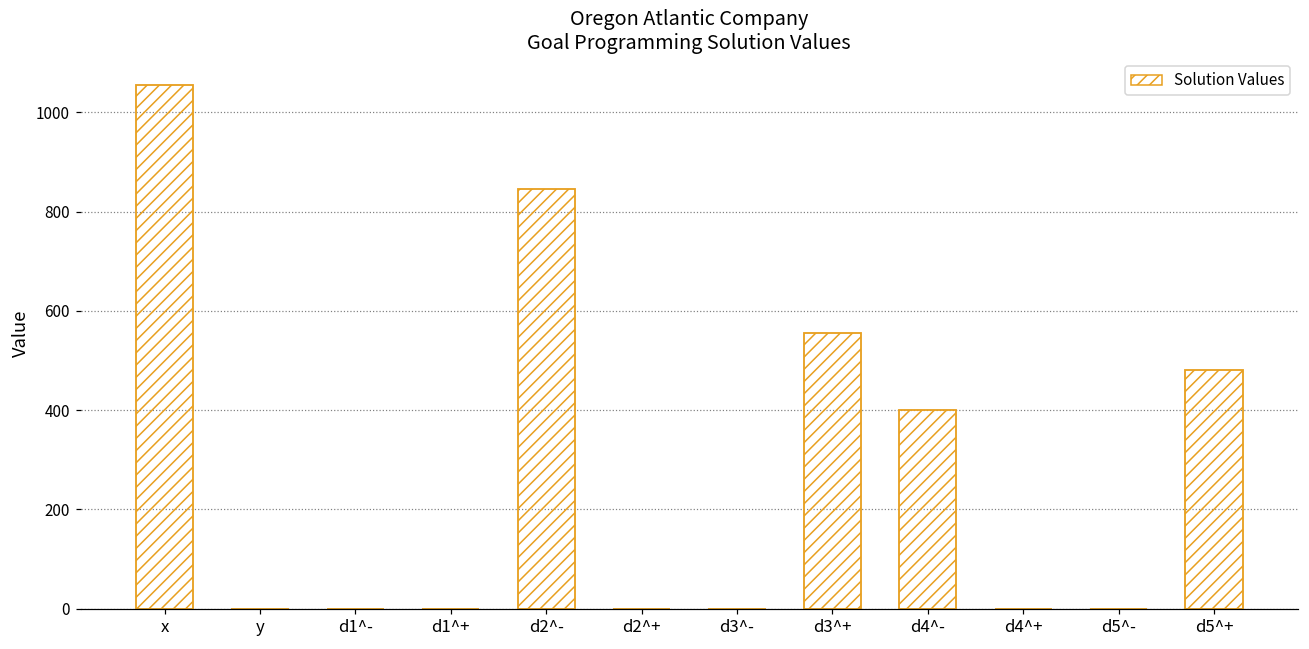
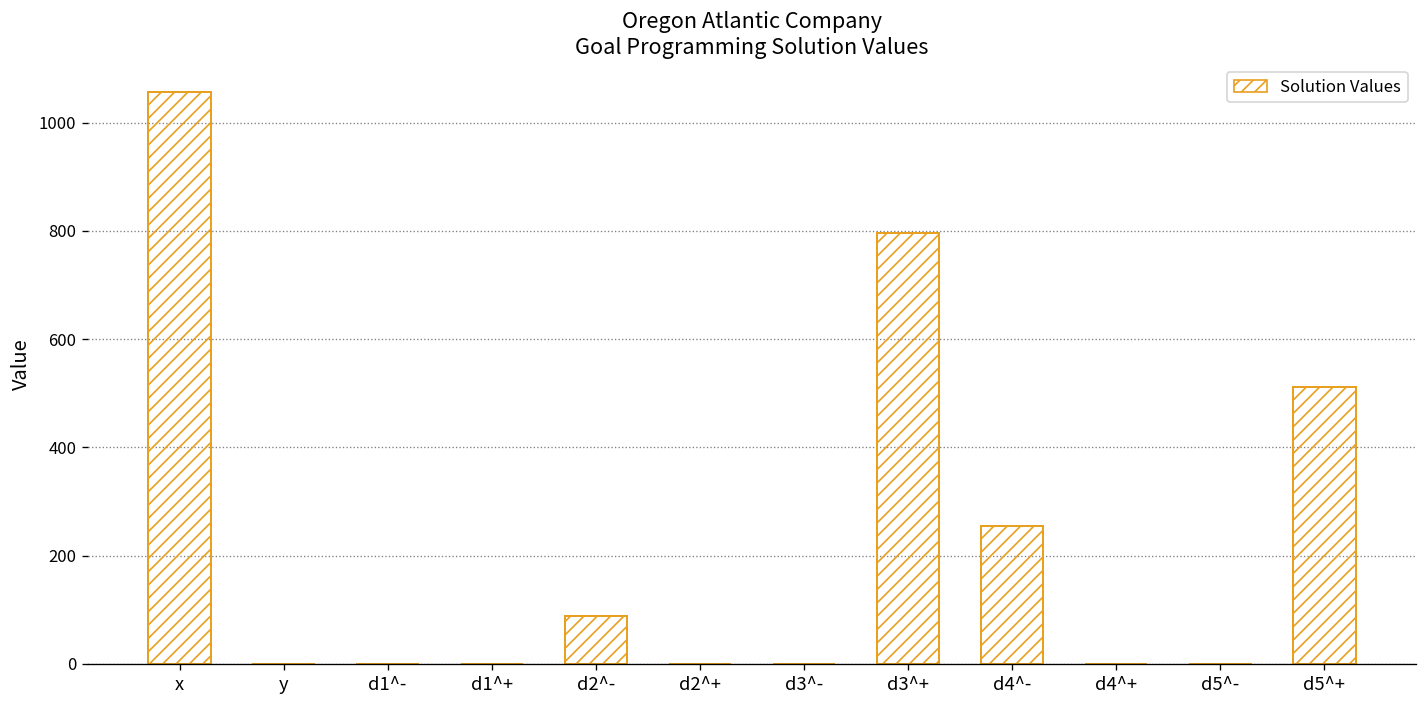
d2^-: 850 -> 90
d3^+: 560 -> 800
d4^-: 400 -> 260
d5^+: 480 -> 510
